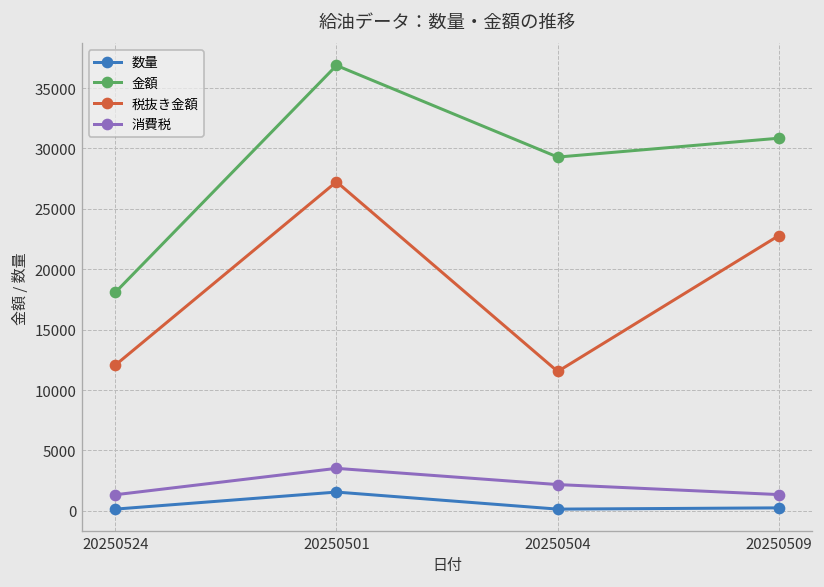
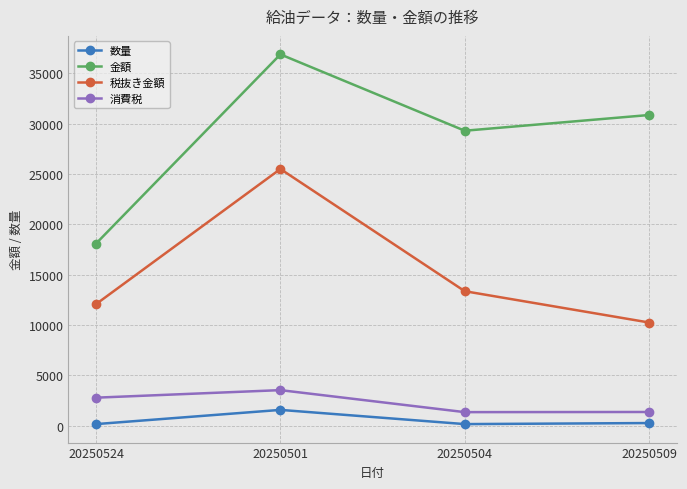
消費税, 20250524: 1300 -> 2800
税抜き金額, 20250501: 27200 -> 25500
税抜き金額, 20250504: 11500 -> 13300
消費税, 20250504: 2200 -> 1300
税抜き金額, 20250509: 22800 -> 10200
